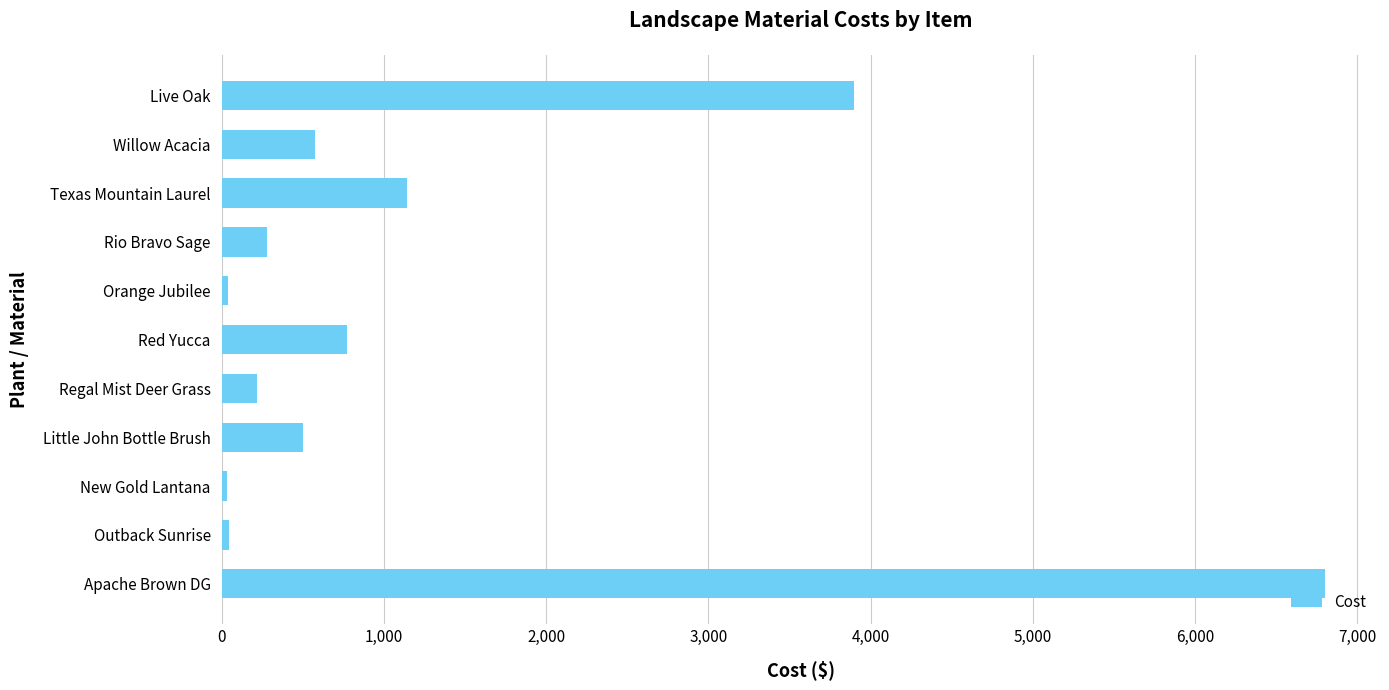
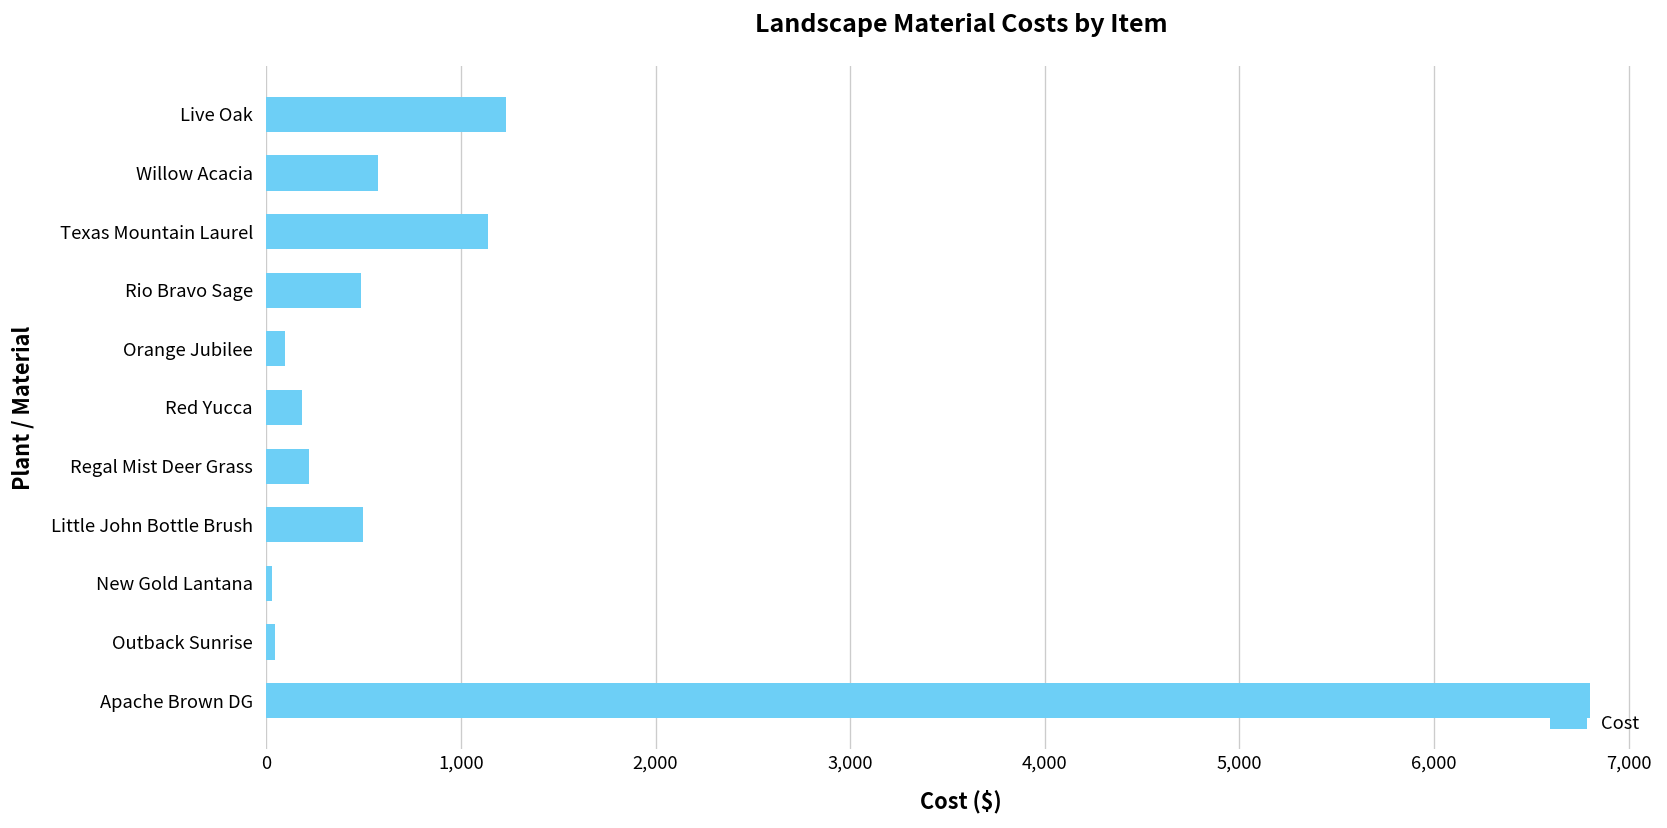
Live Oak: 3,900 -> 1,230
Rio Bravo Sage: 280 -> 490
Orange Jubilee: 40 -> 100
Red Yucca: 770 -> 190
